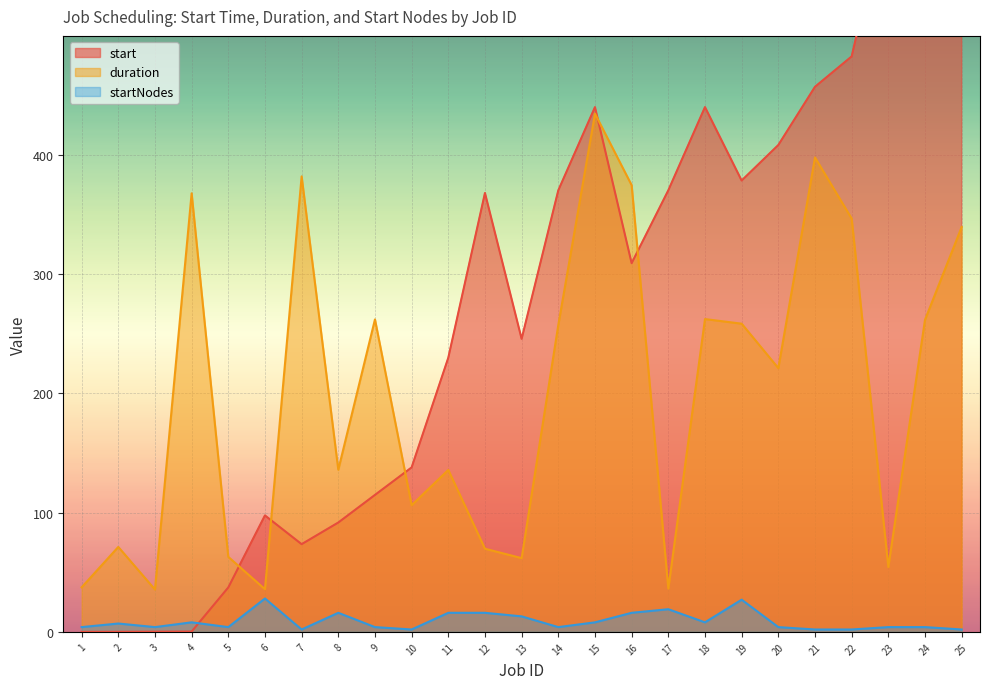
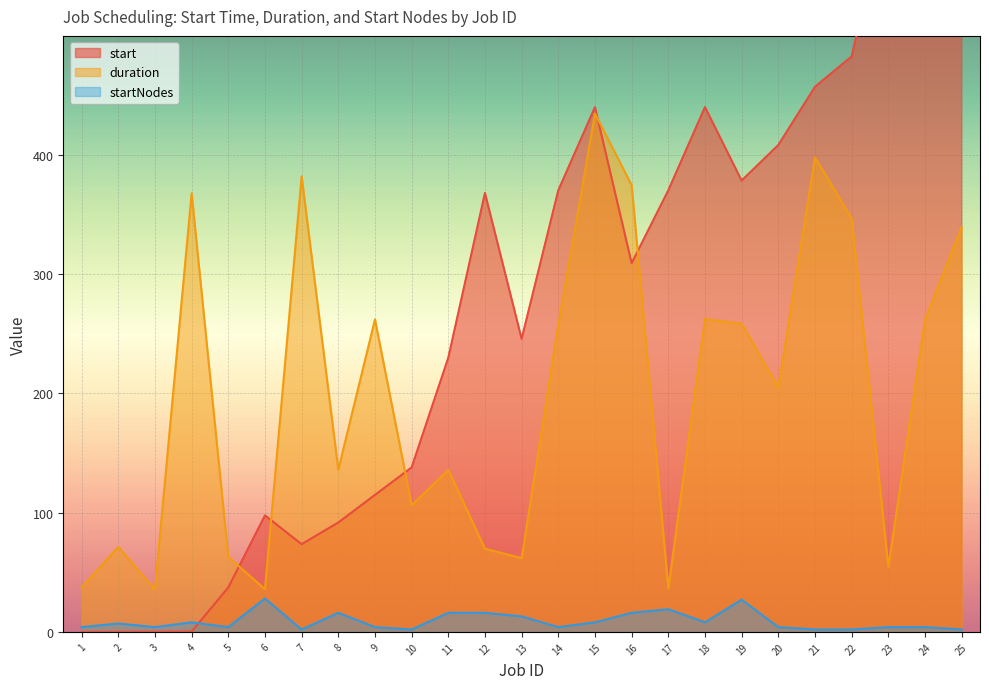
duration, 20: 221 -> 205
